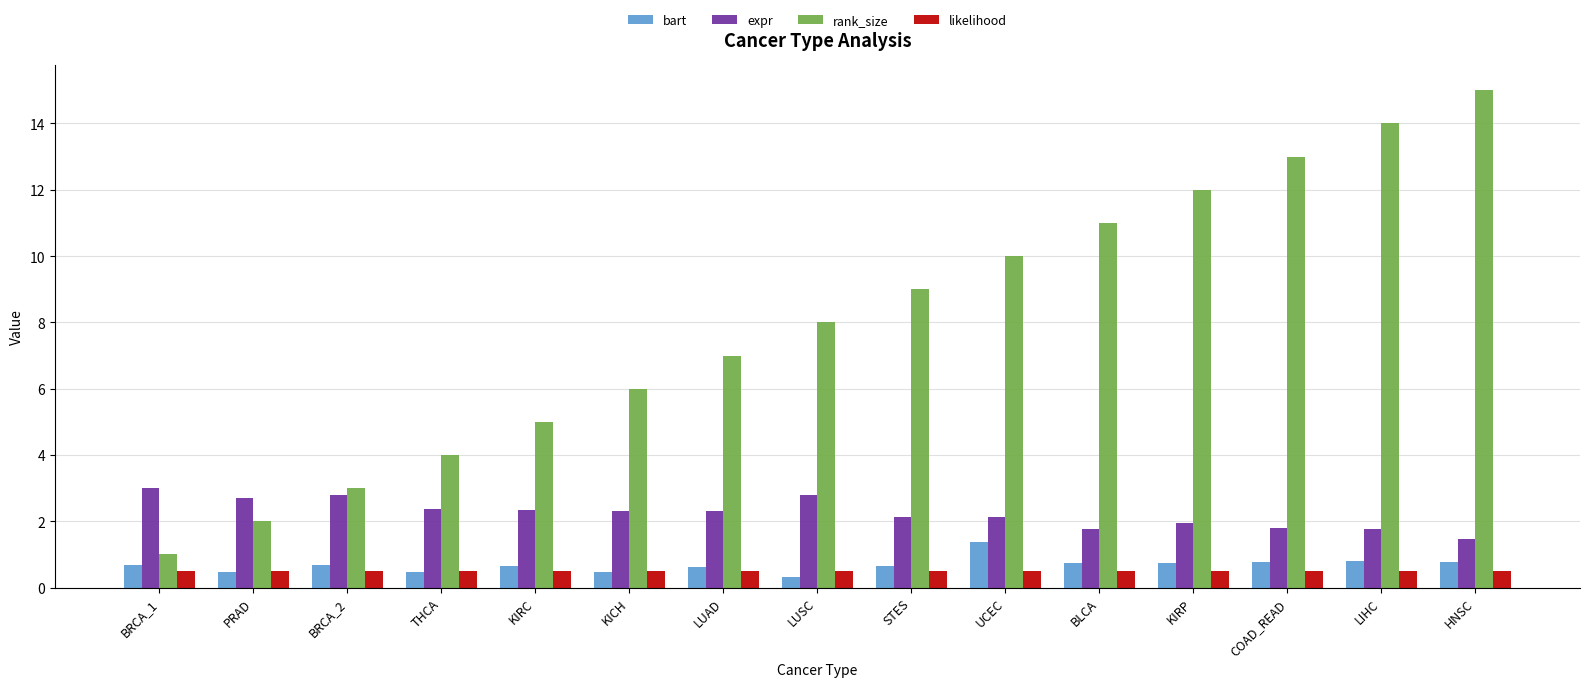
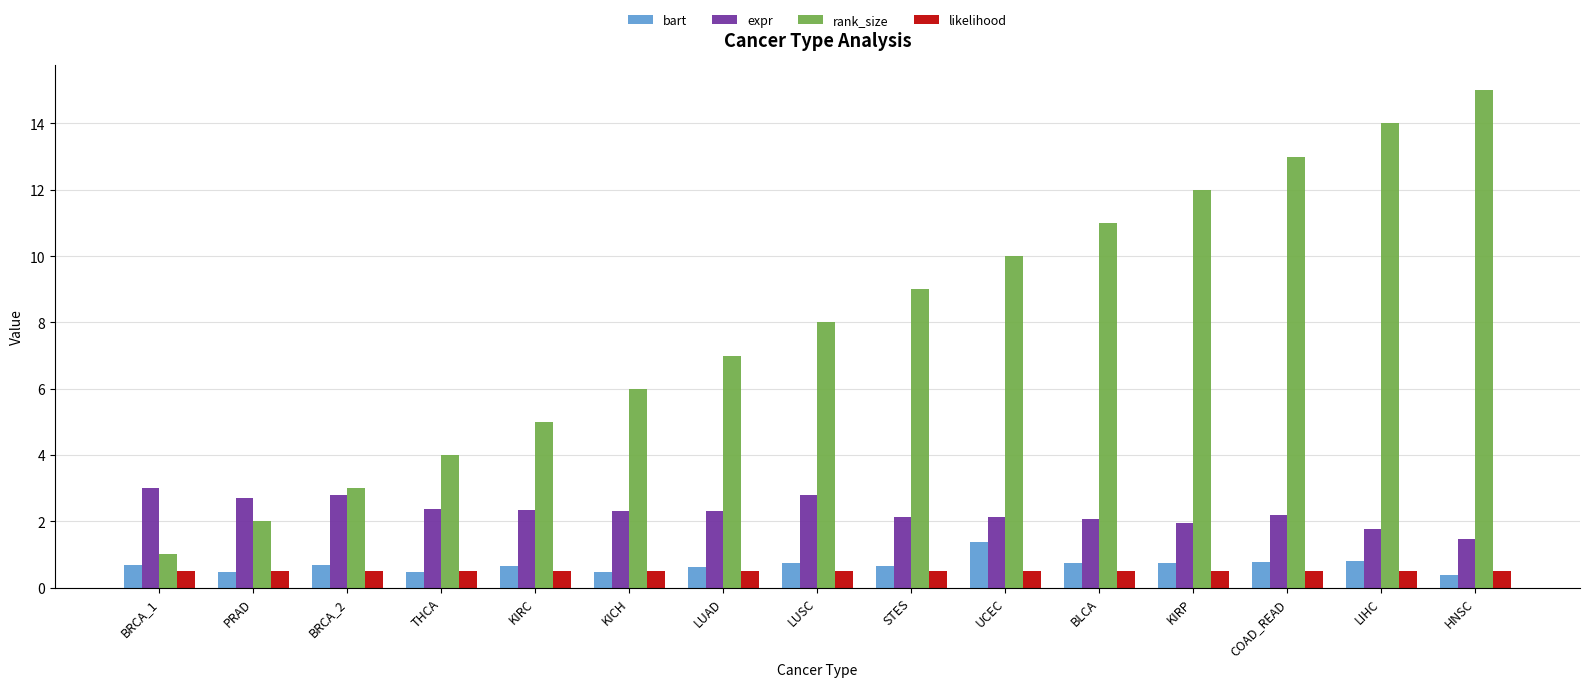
bart, LUSC: 0.3 -> 0.7
expr, BLCA: 1.8 -> 2.1
expr, COAD_READ: 1.8 -> 2.2
bart, HNSC: 0.8 -> 0.4
